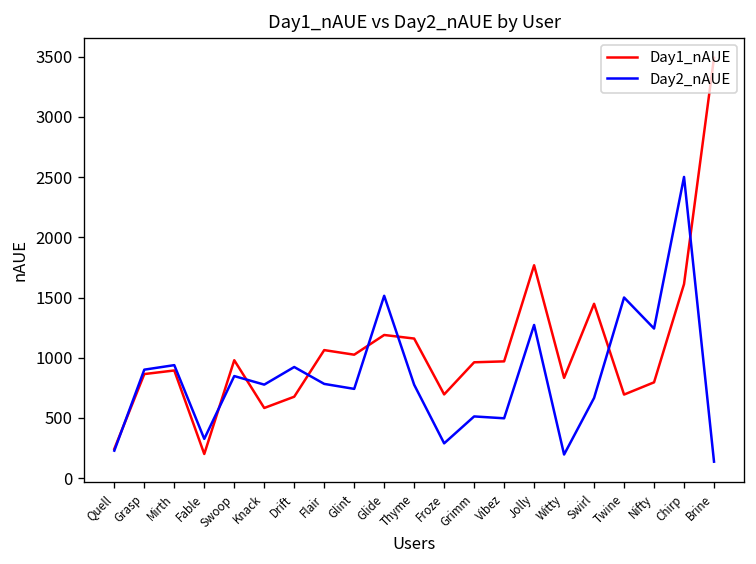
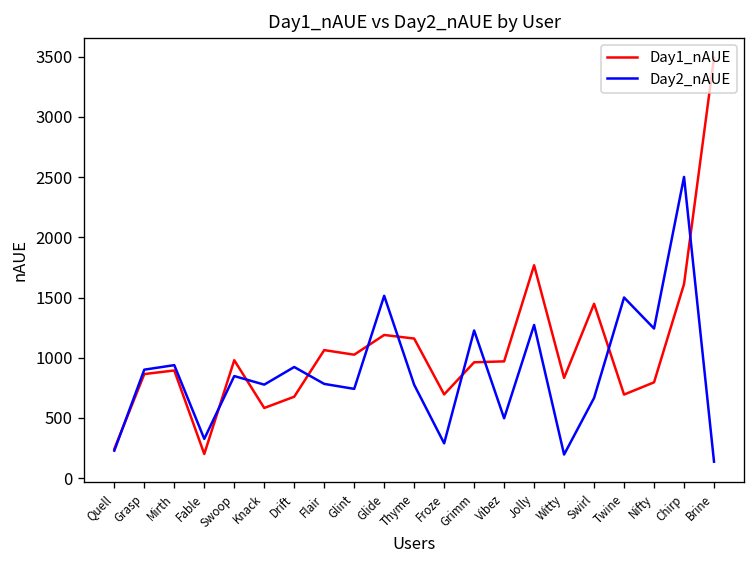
Day2_nAUE, Grimm: 510 -> 1230
